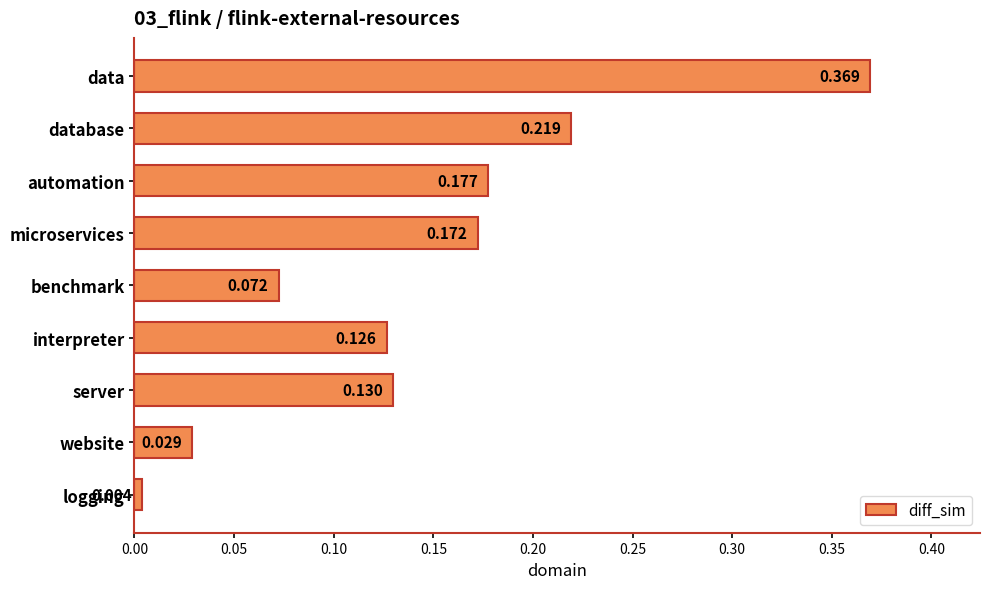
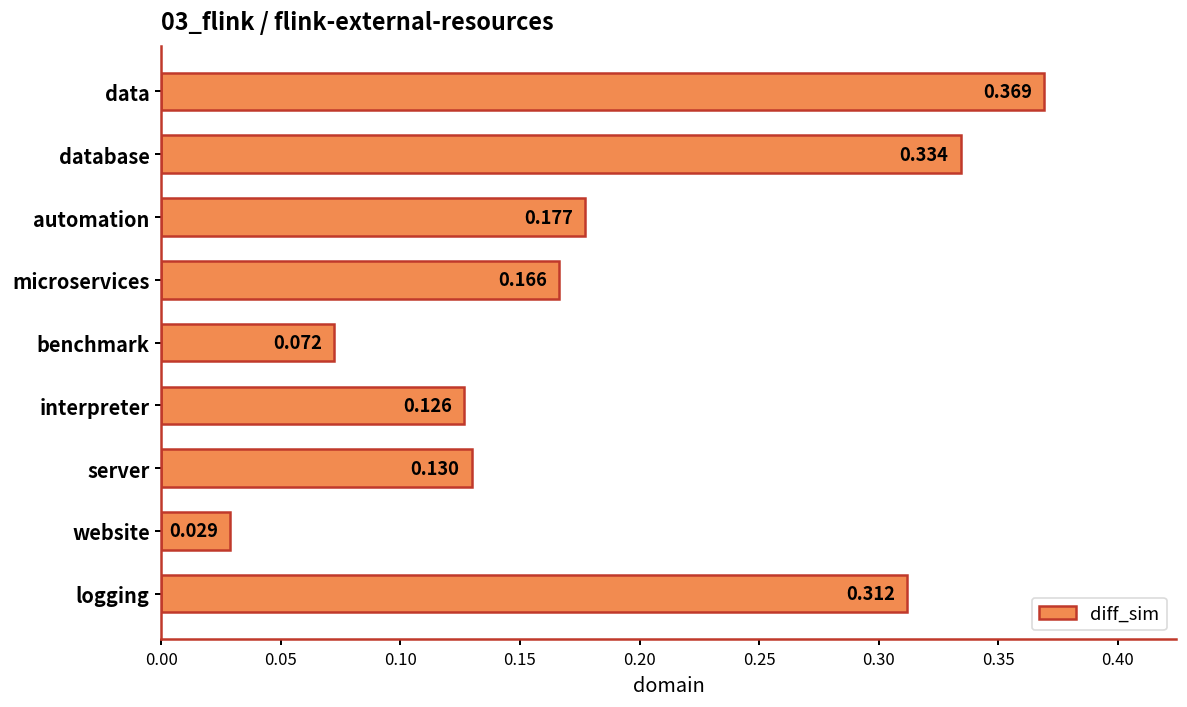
database: 0.219 -> 0.334
microservices: 0.172 -> 0.166
logging: 0.004 -> 0.312
